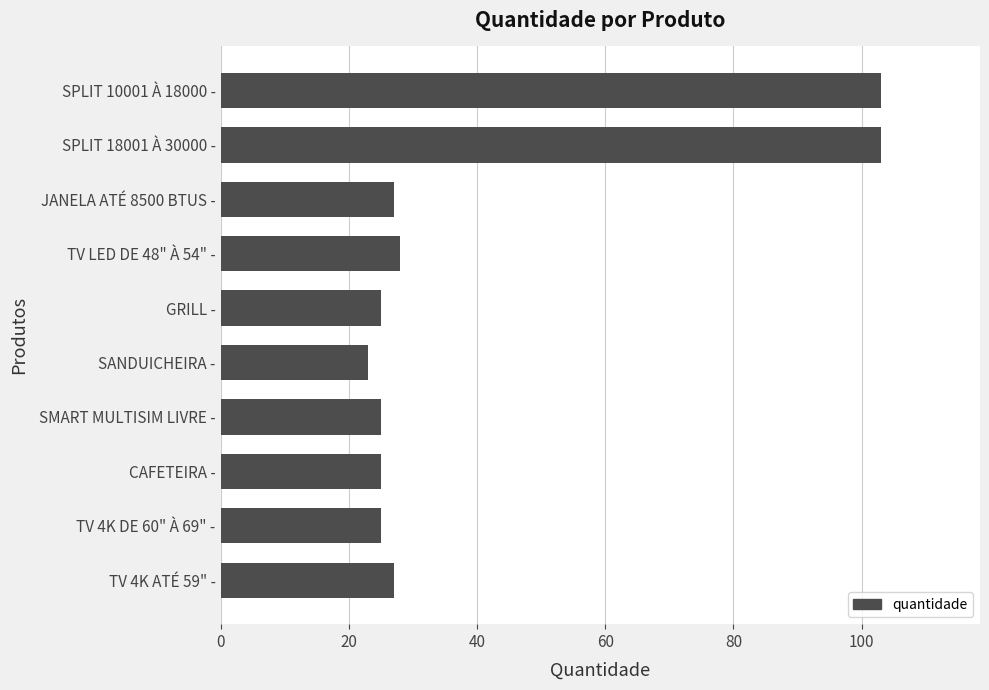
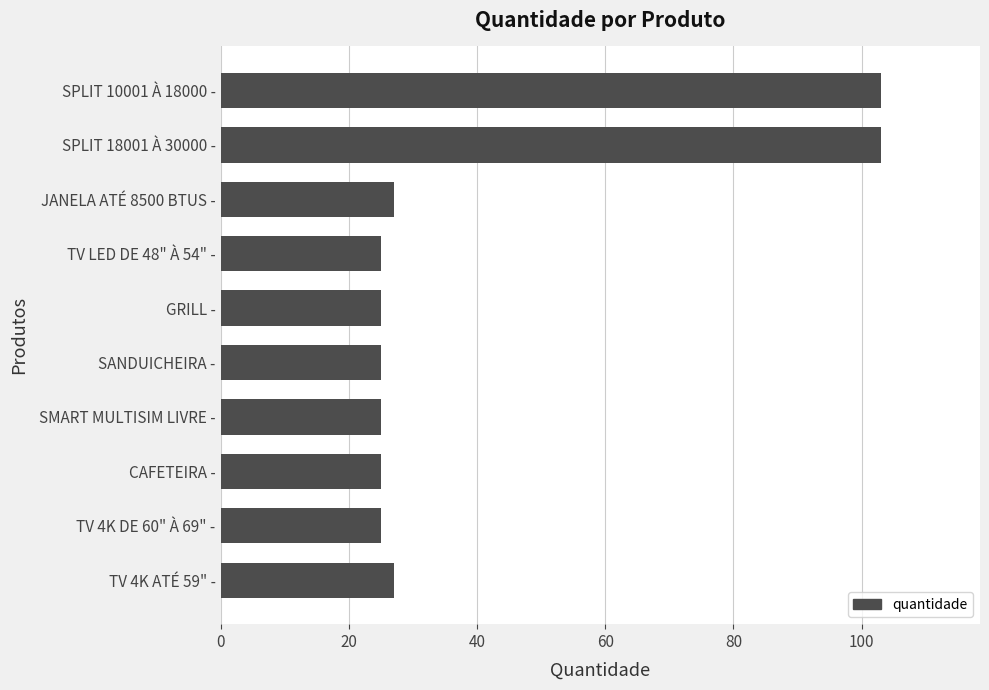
TV LED DE 48" À 54" -: 28 -> 25
SANDUICHEIRA -: 23 -> 25
